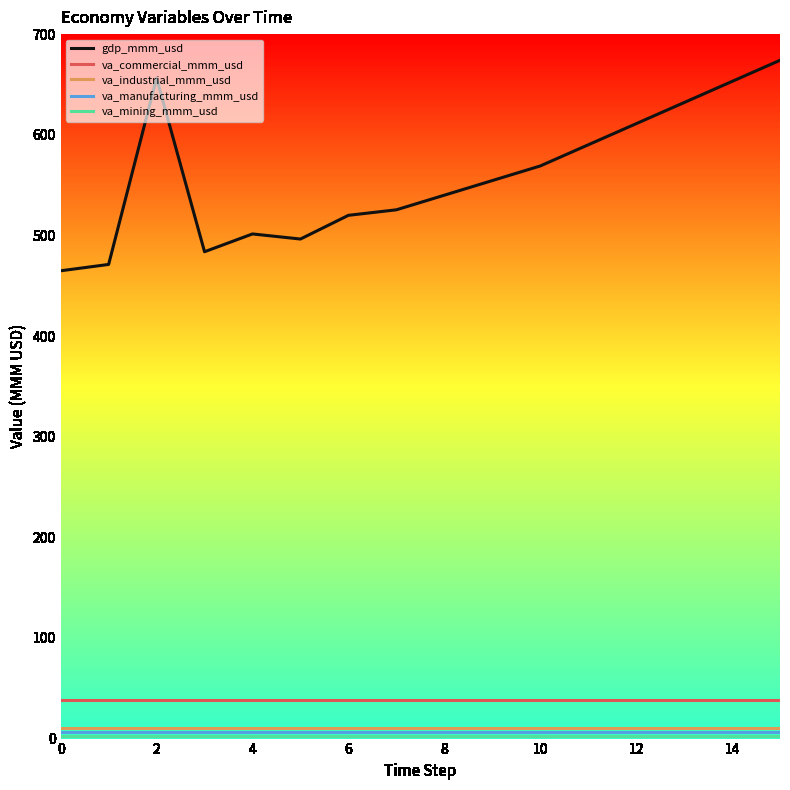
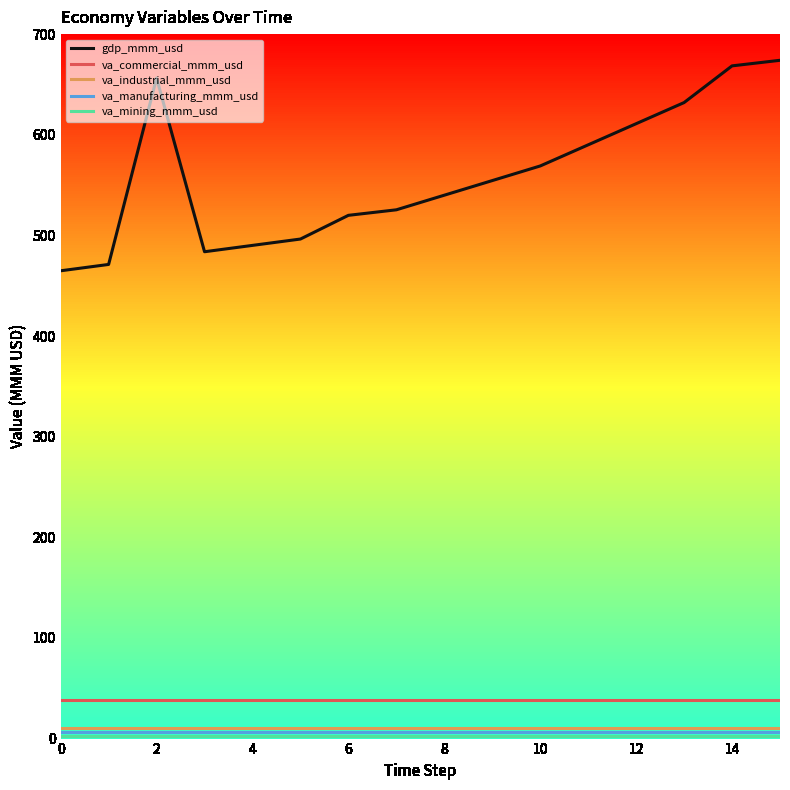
gdp_mmm_usd, 4: 501 -> 490
gdp_mmm_usd, 14: 653 -> 668
